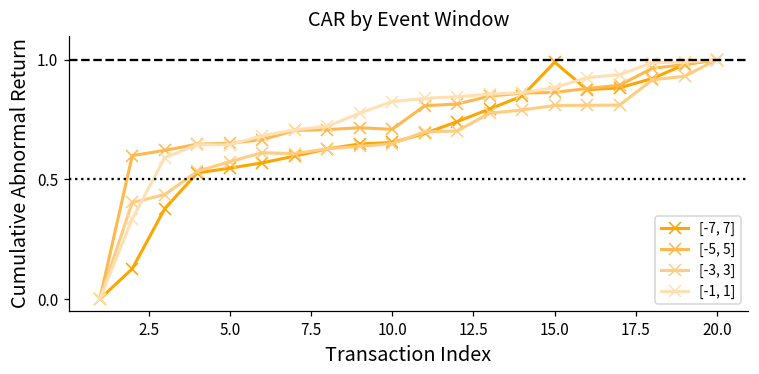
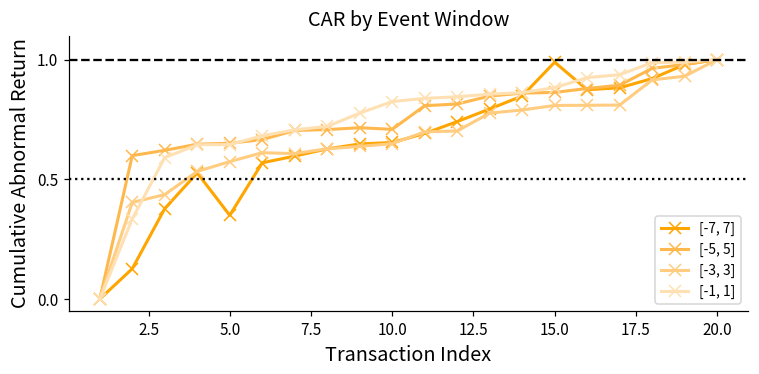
[-7, 7], 5.0: 0.55 -> 0.35
